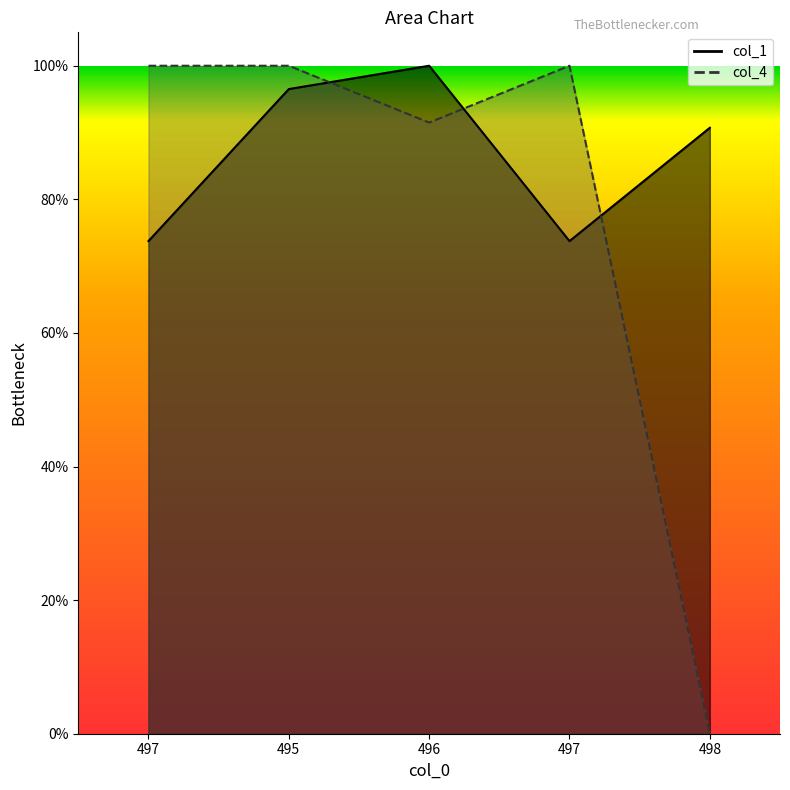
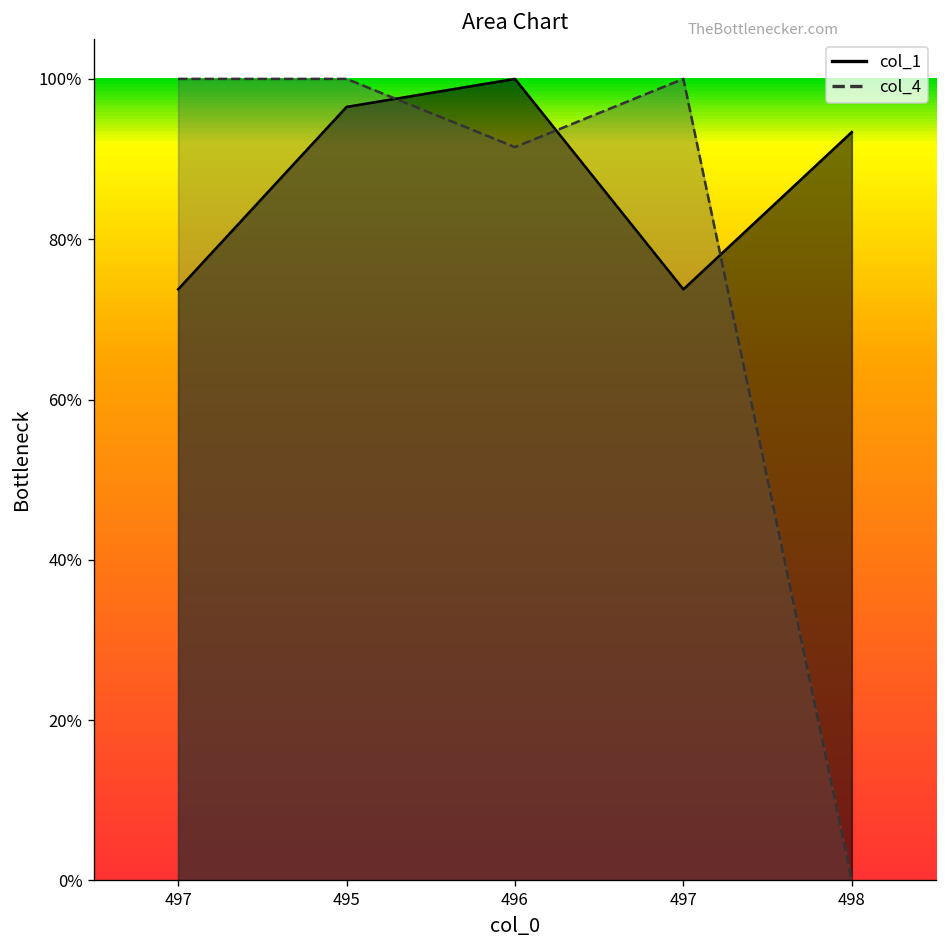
col_1, 498: 91% -> 93%
